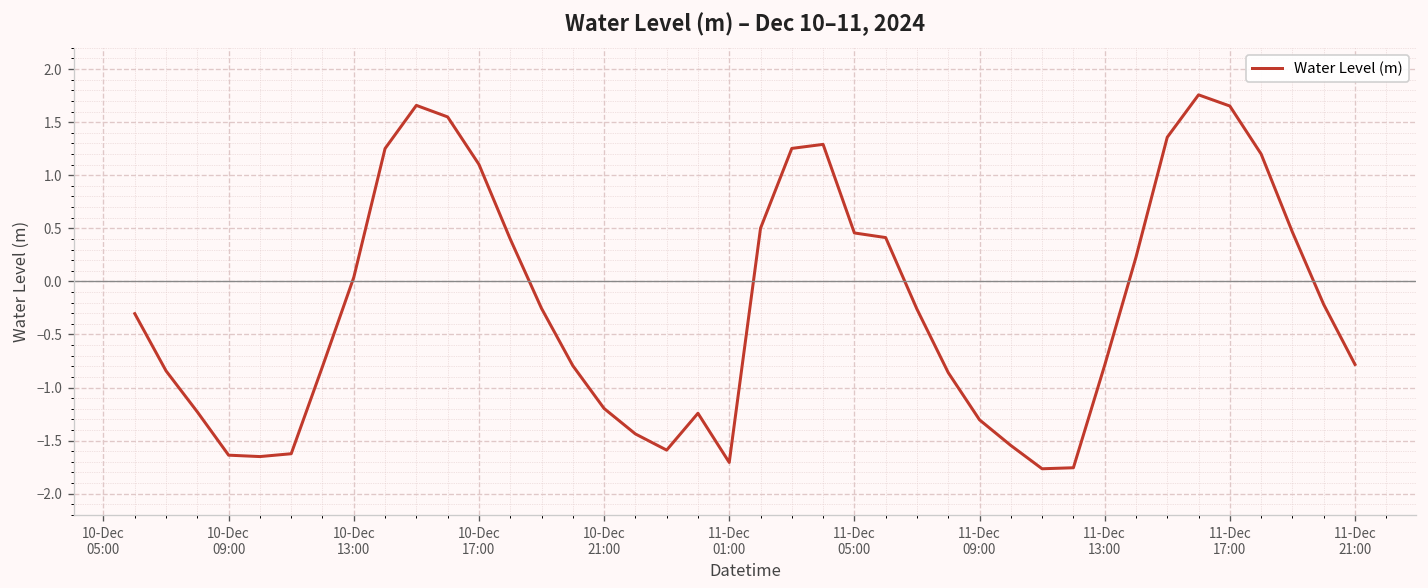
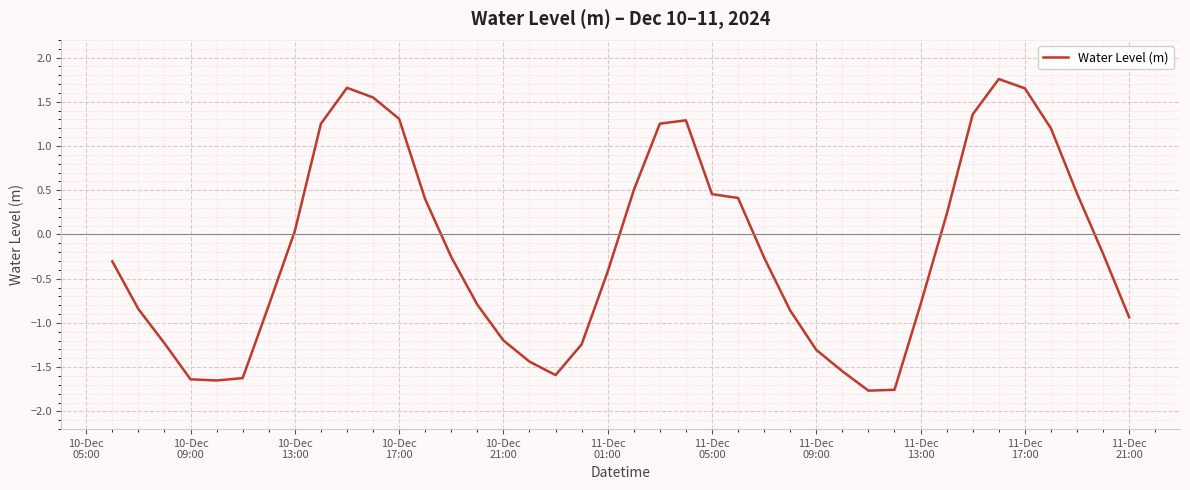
10-Dec 17:00: 1.1 -> 1.3
11-Dec 01:00: -1.7 -> -0.4
11-Dec 21:00: -0.8 -> -0.9
